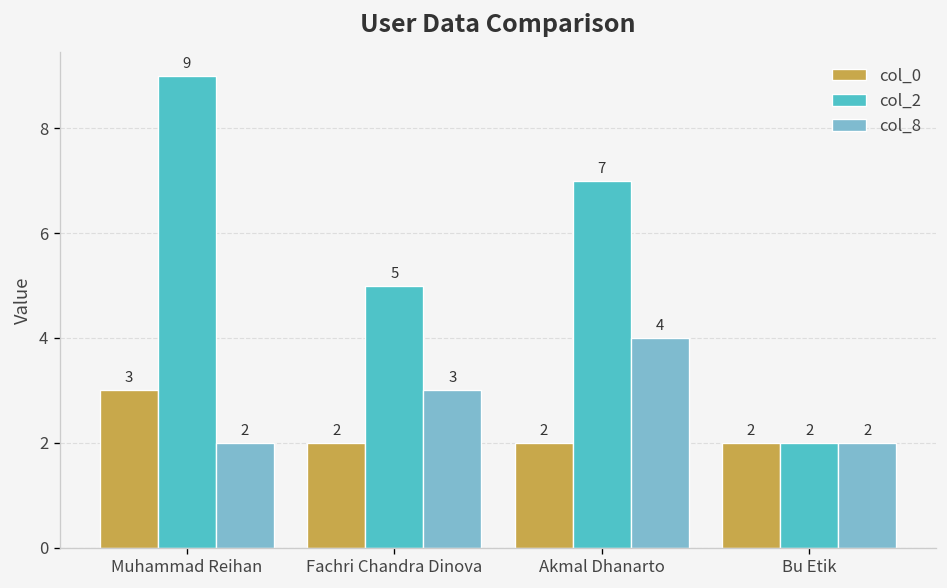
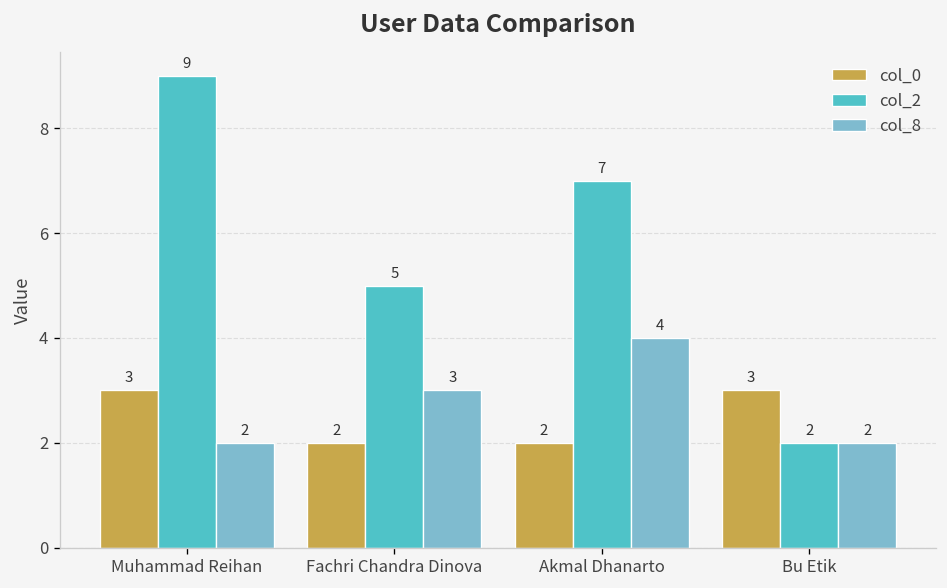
col_0, Bu Etik: 2 -> 3
